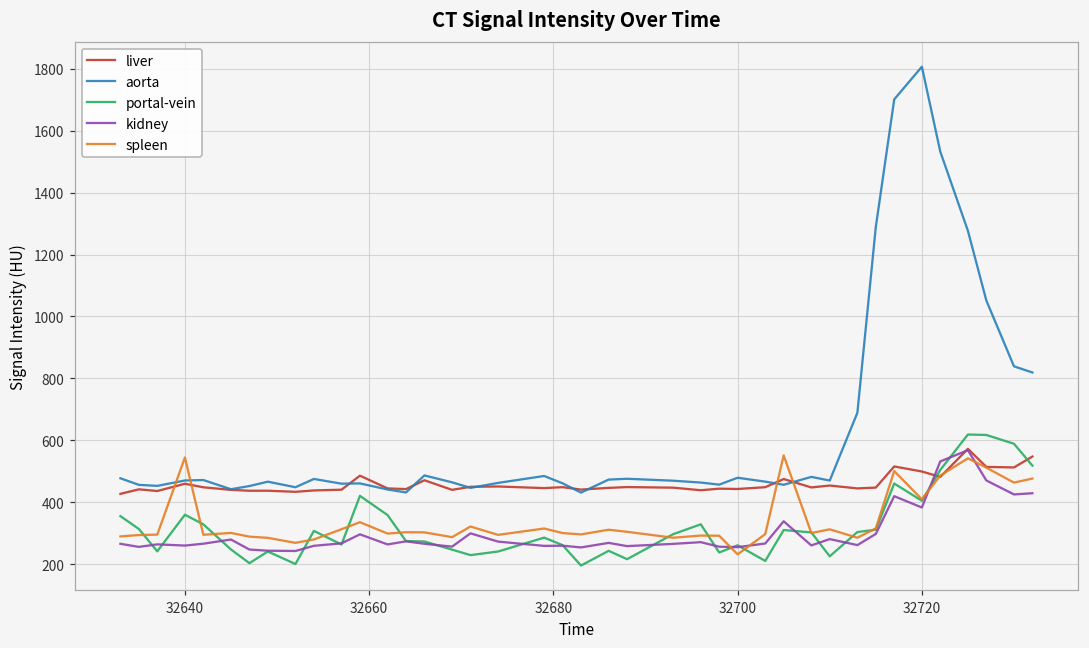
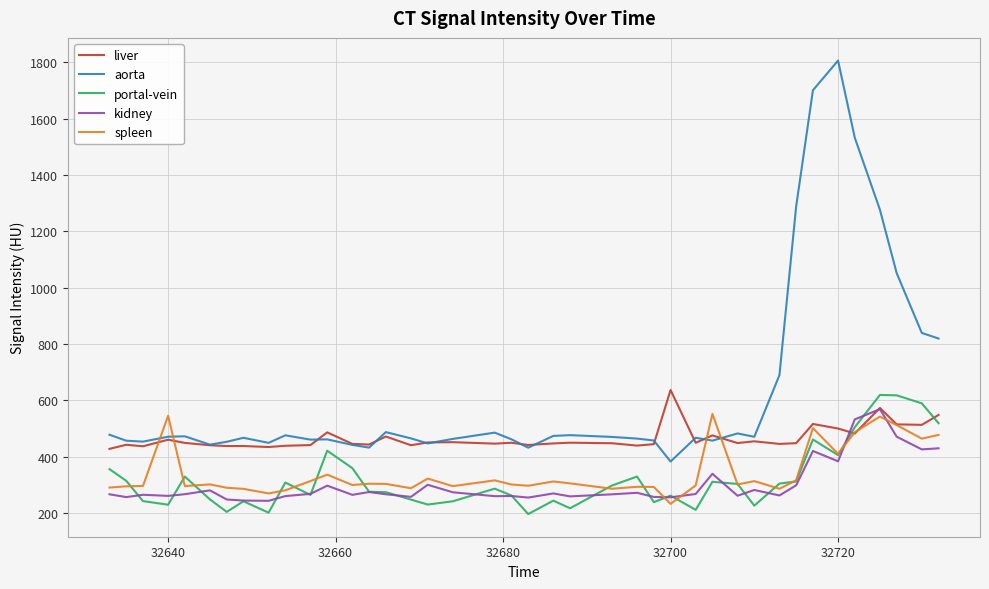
portal-vein, 32640: 360 -> 230
liver, 32700: 440 -> 640
aorta, 32700: 480 -> 380
